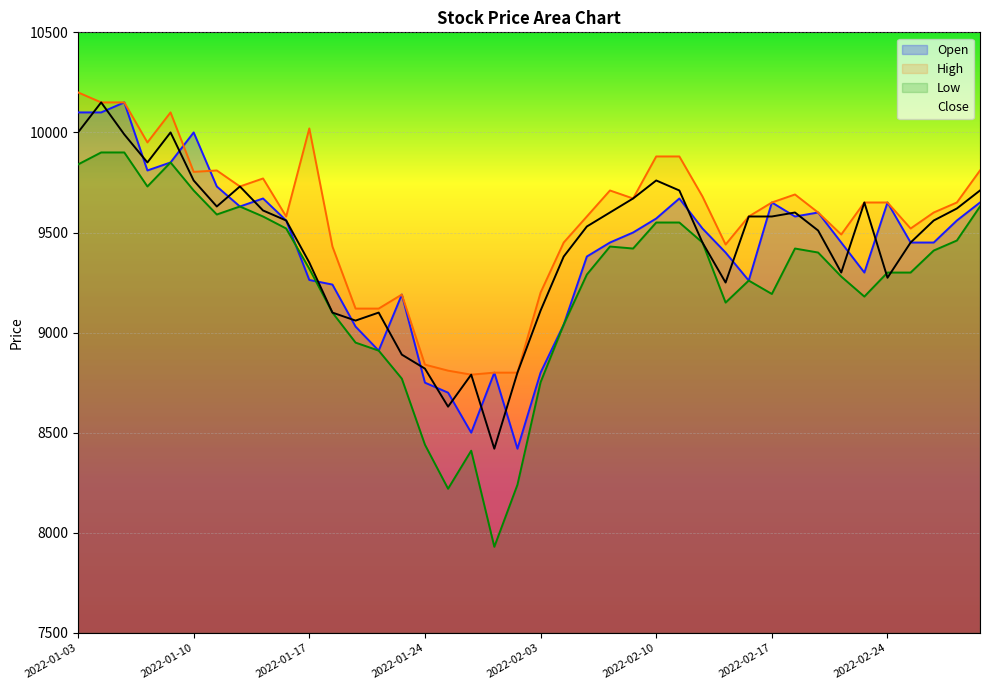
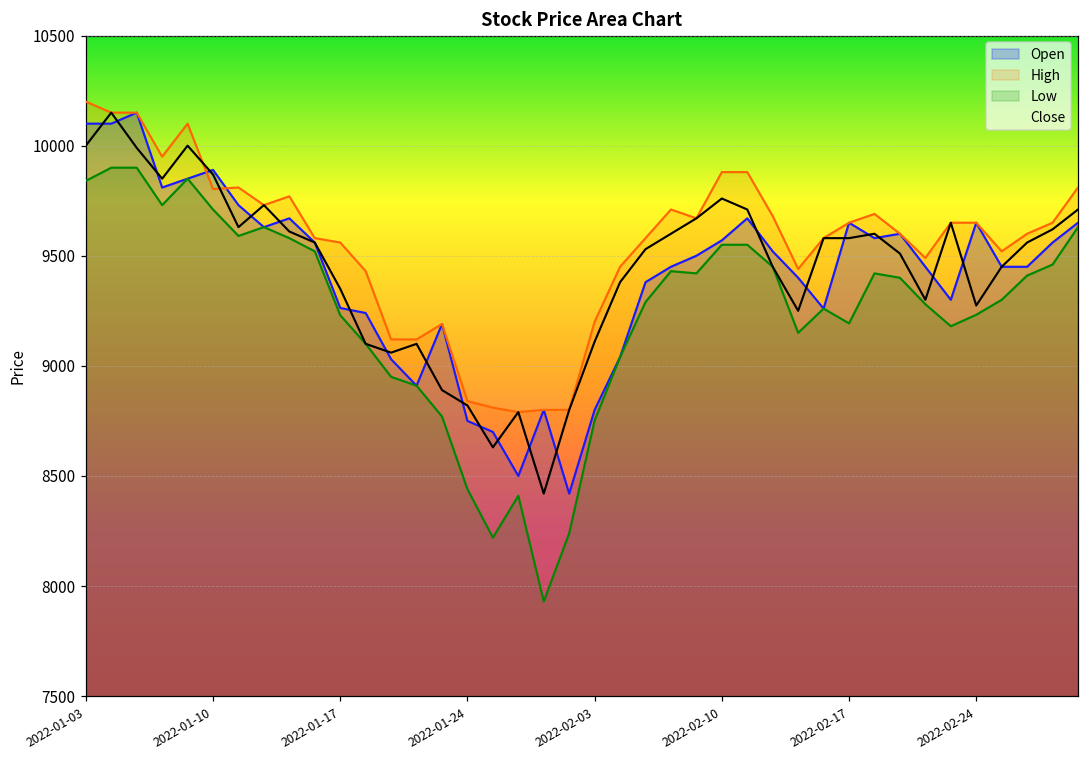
Open, 2022-01-10: 10000 -> 9890
Close, 2022-01-10: 9760 -> 9870
High, 2022-01-17: 10020 -> 9560
Low, 2022-01-17: 9320 -> 9230
Low, 2022-02-24: 9300 -> 9230
